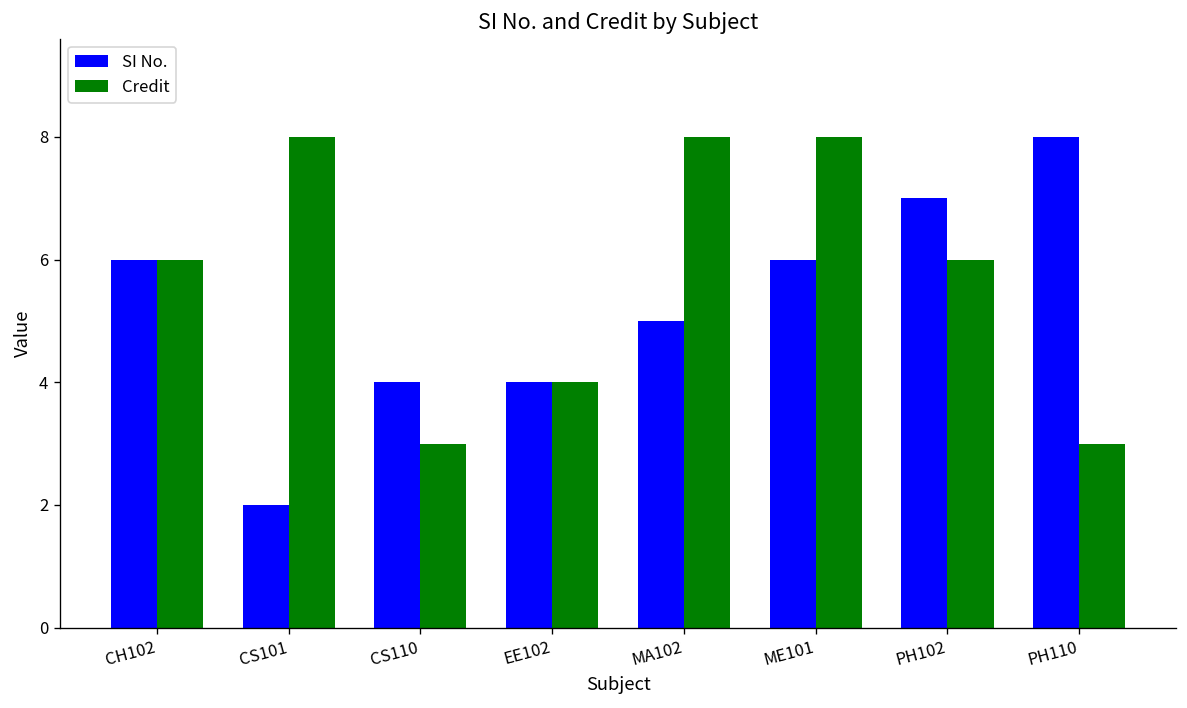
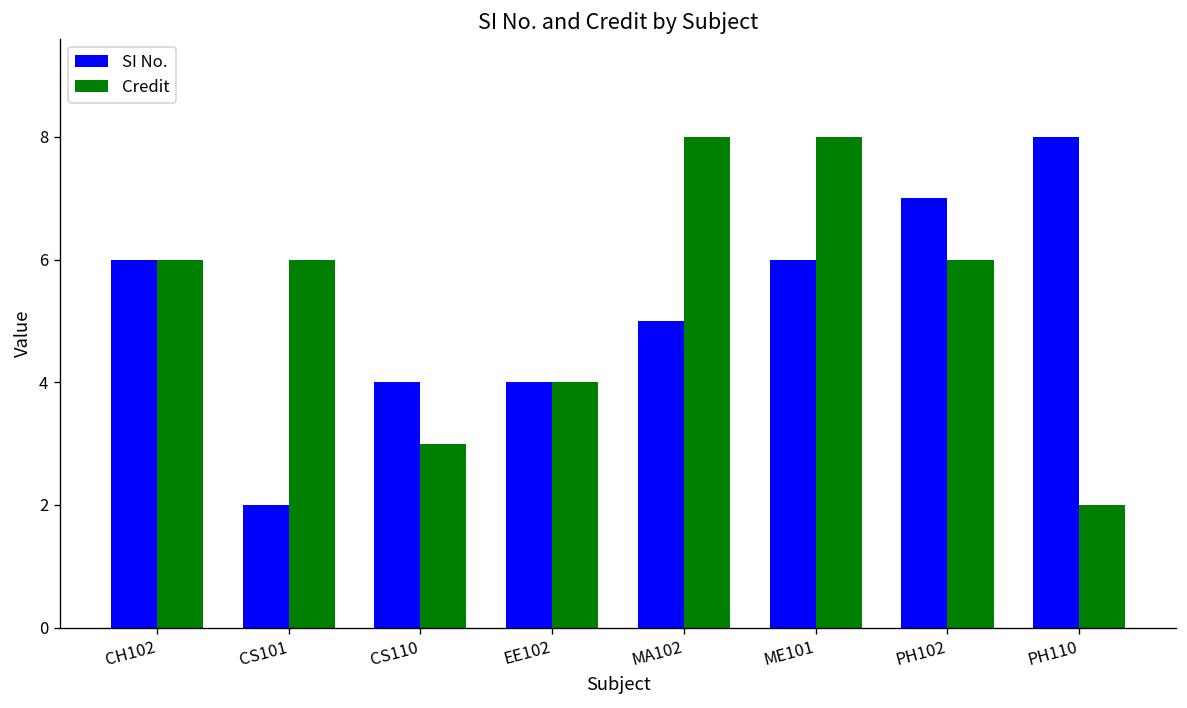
Credit, CS101: 8 -> 6
Credit, PH110: 3 -> 2
